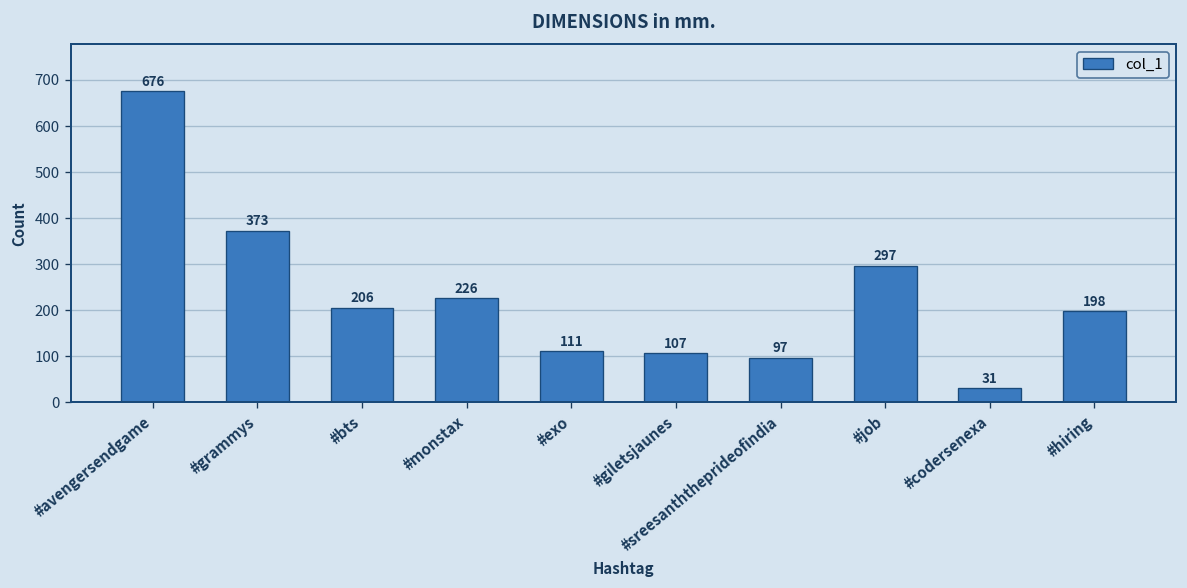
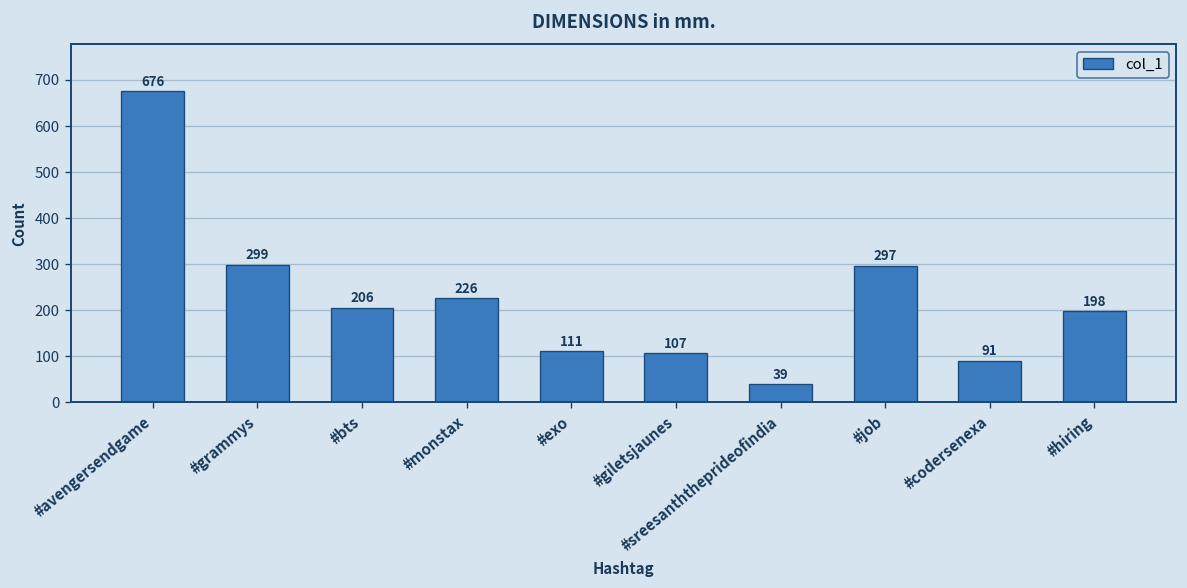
#grammys: 373 -> 299
#sreesanththeprideofindia: 97 -> 39
#codersenexa: 31 -> 91
